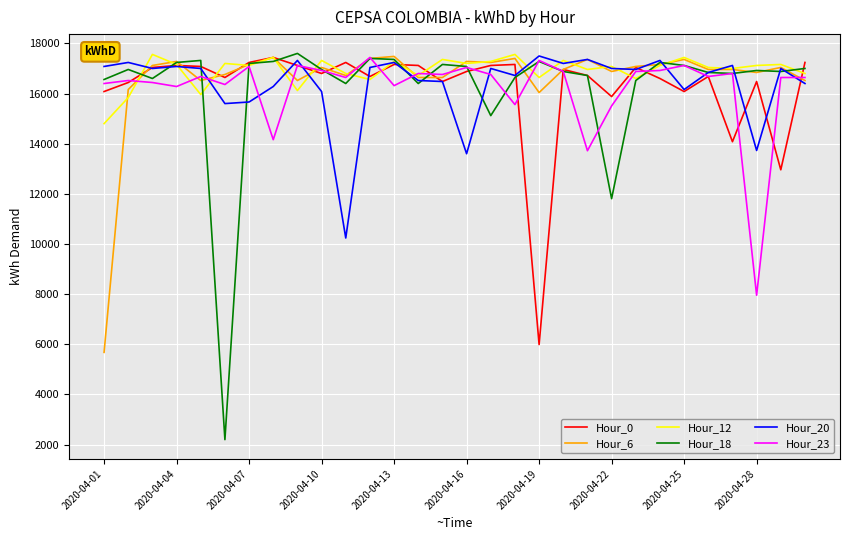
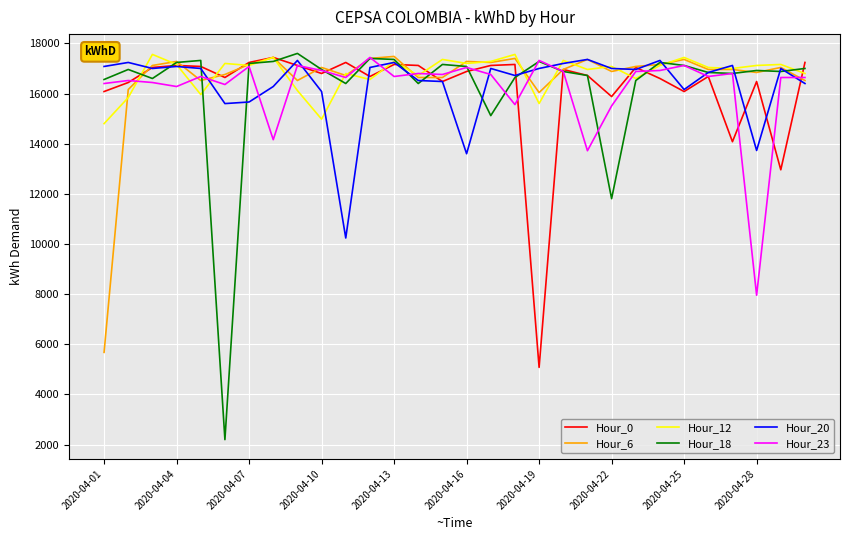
Hour_12, 2020-04-10: 17300 -> 15000
Hour_23, 2020-04-13: 16300 -> 16700
Hour_0, 2020-04-19: 6000 -> 5100
Hour_12, 2020-04-19: 16600 -> 15600
Hour_20, 2020-04-19: 17500 -> 17000
